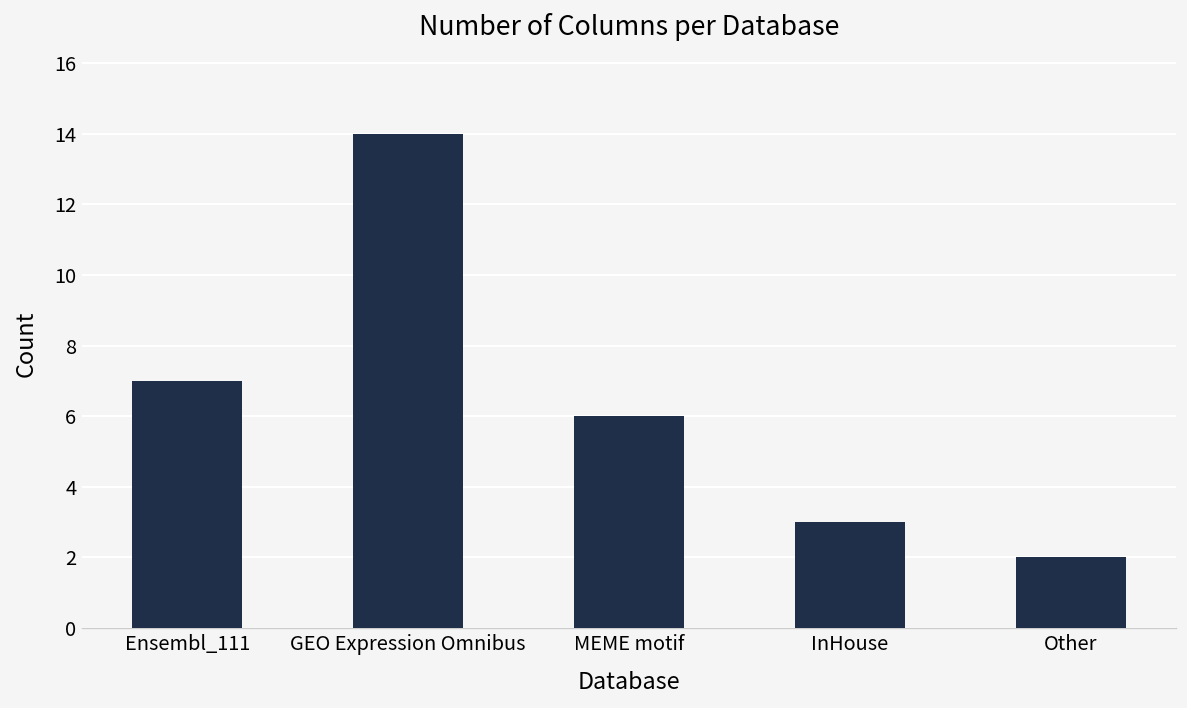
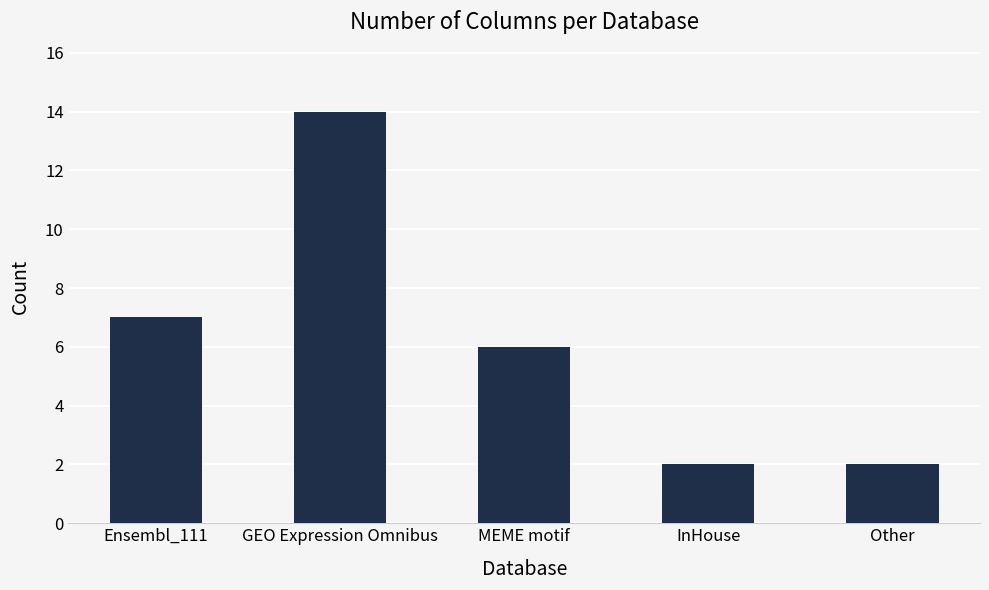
InHouse: 3 -> 2
